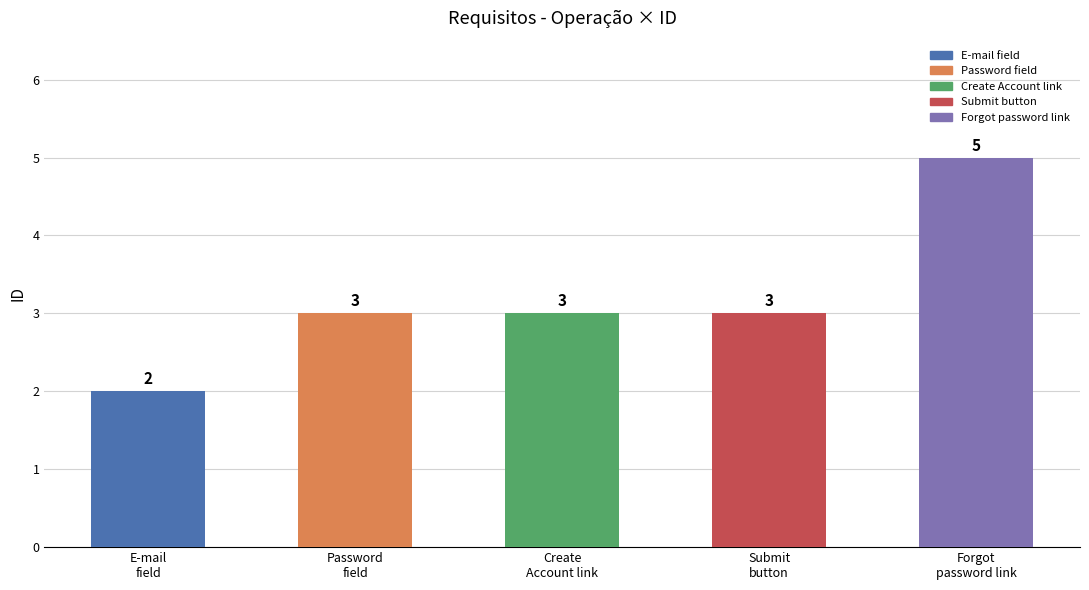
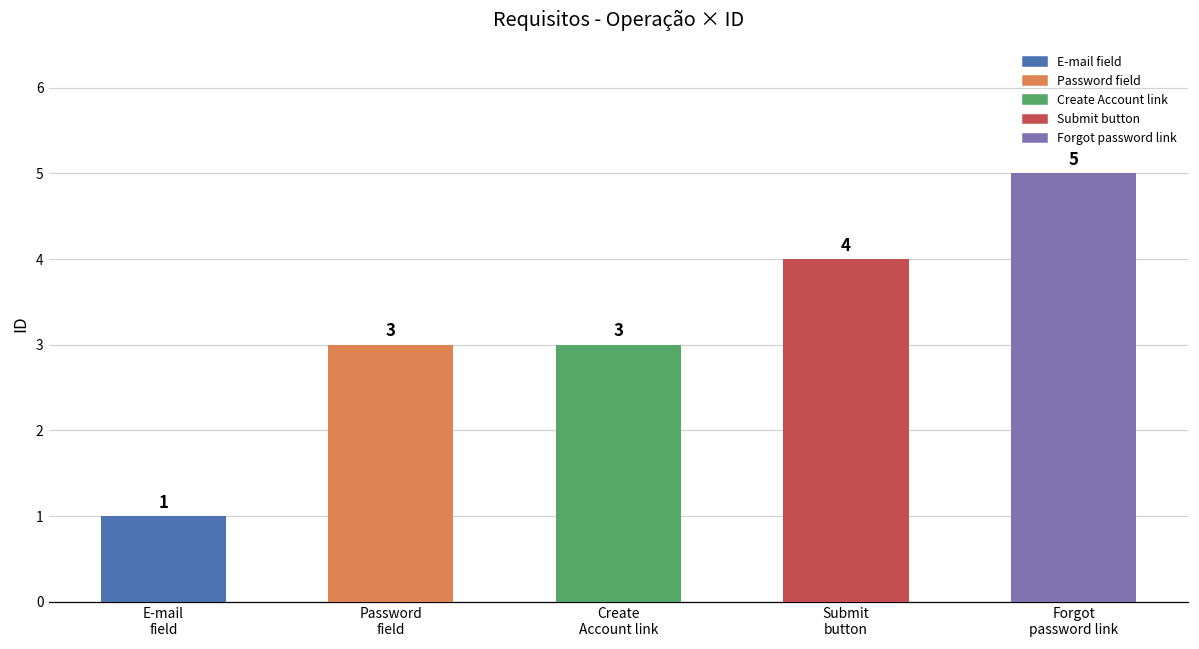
E-mail field: 2 -> 1
Submit button: 3 -> 4
